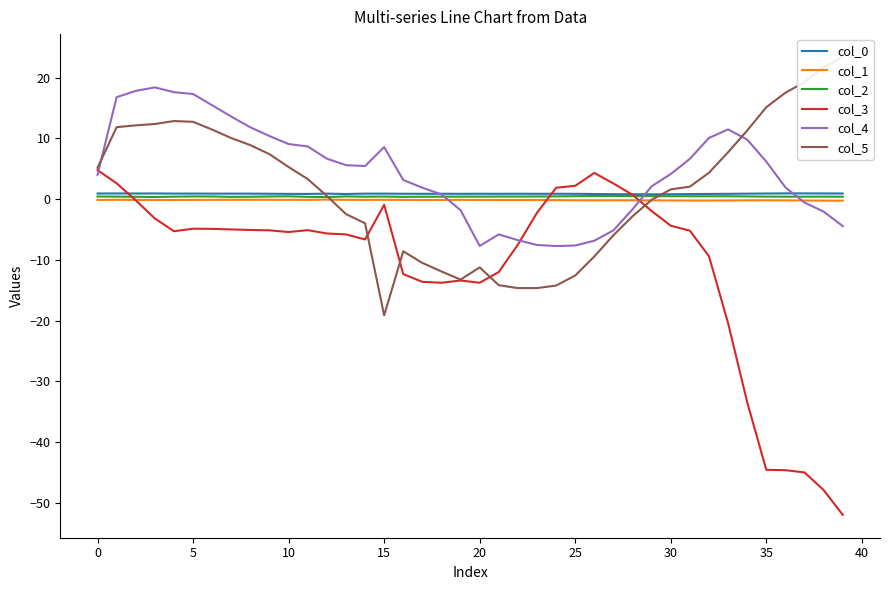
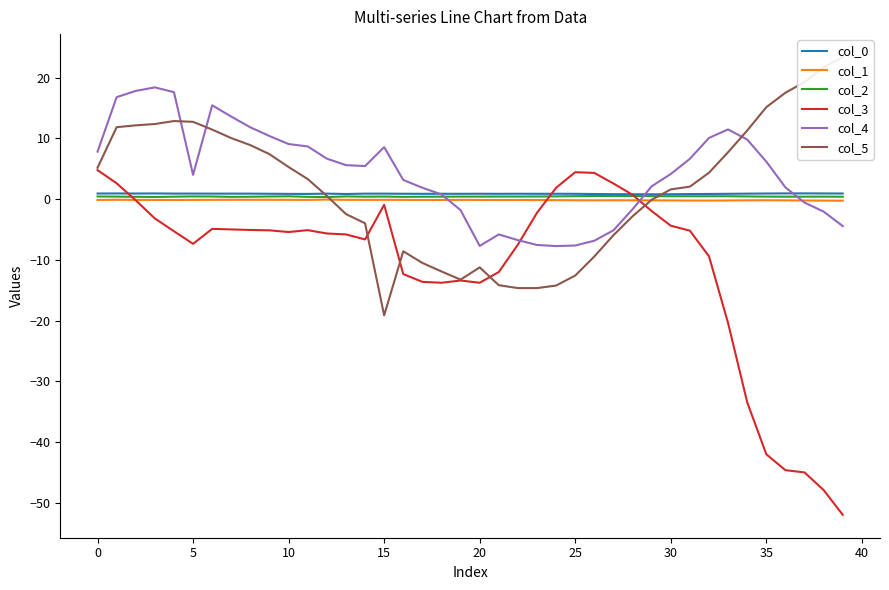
col_4, 0: 4 -> 8
col_3, 5: -5 -> -7
col_4, 5: 17 -> 4
col_3, 25: 2 -> 4
col_3, 35: -45 -> -42
